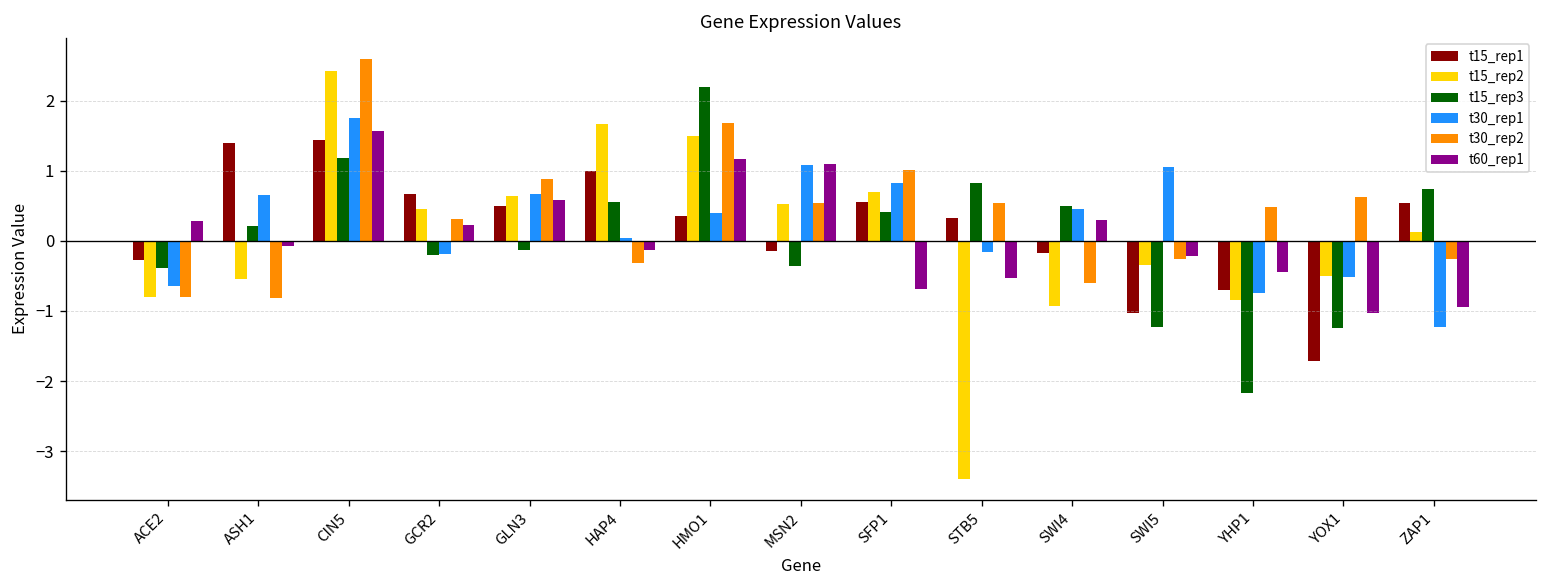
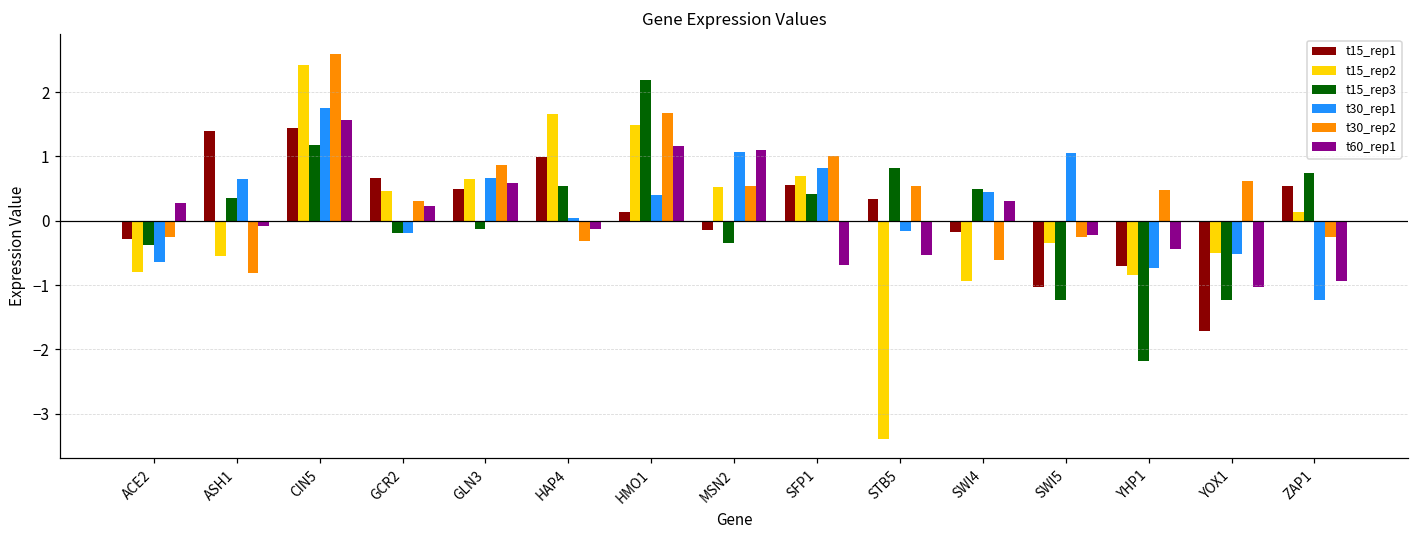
t30_rep2, ACE2: -0.8 -> -0.2
t15_rep3, ASH1: 0.2 -> 0.4
t15_rep1, HMO1: 0.4 -> 0.1
